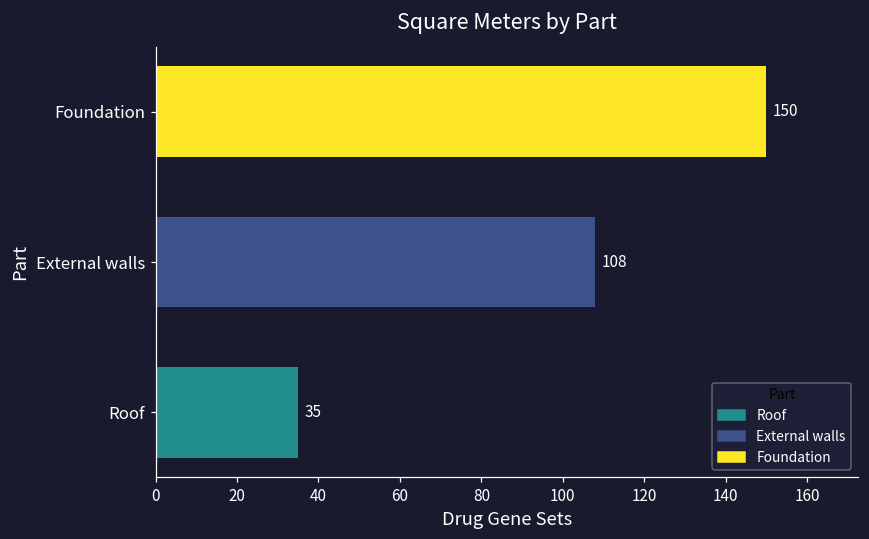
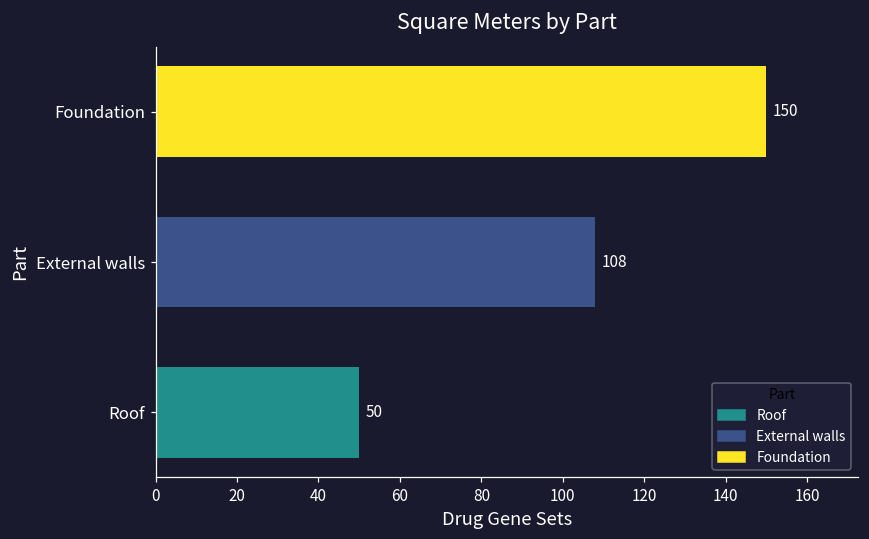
Roof: 35 -> 50
